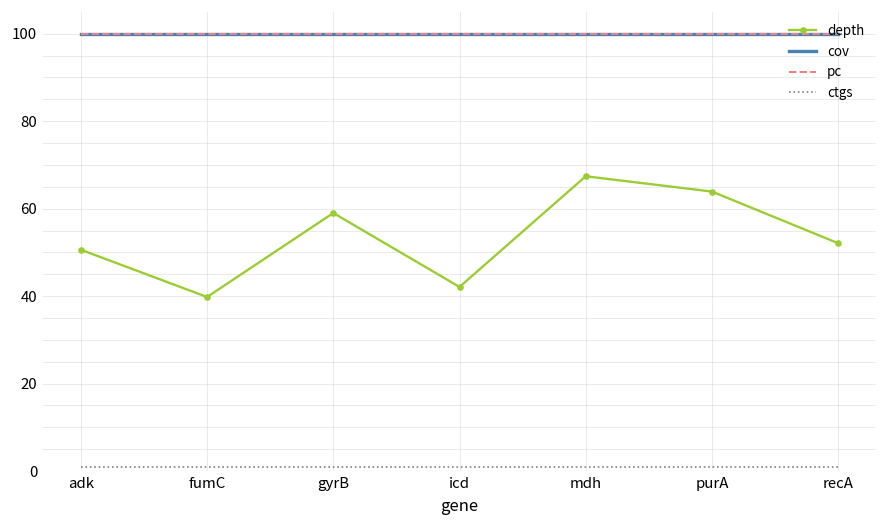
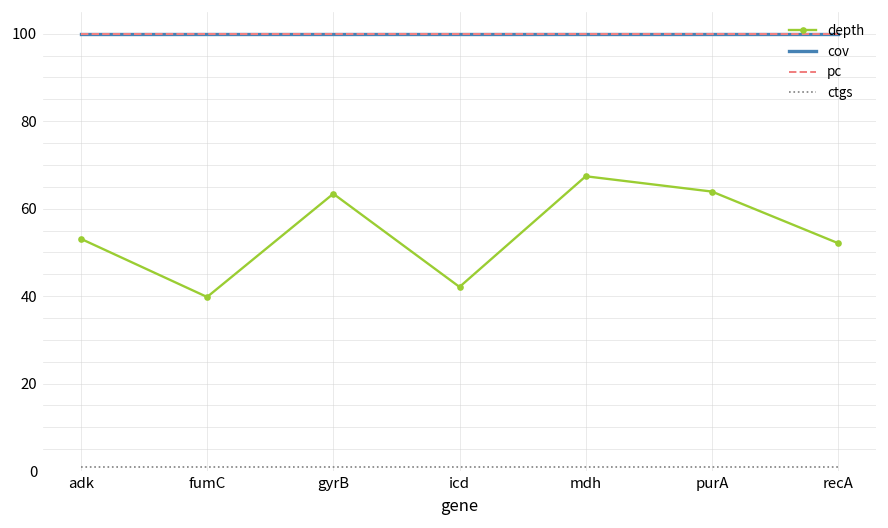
depth, adk: 51 -> 53
depth, gyrB: 59 -> 63
